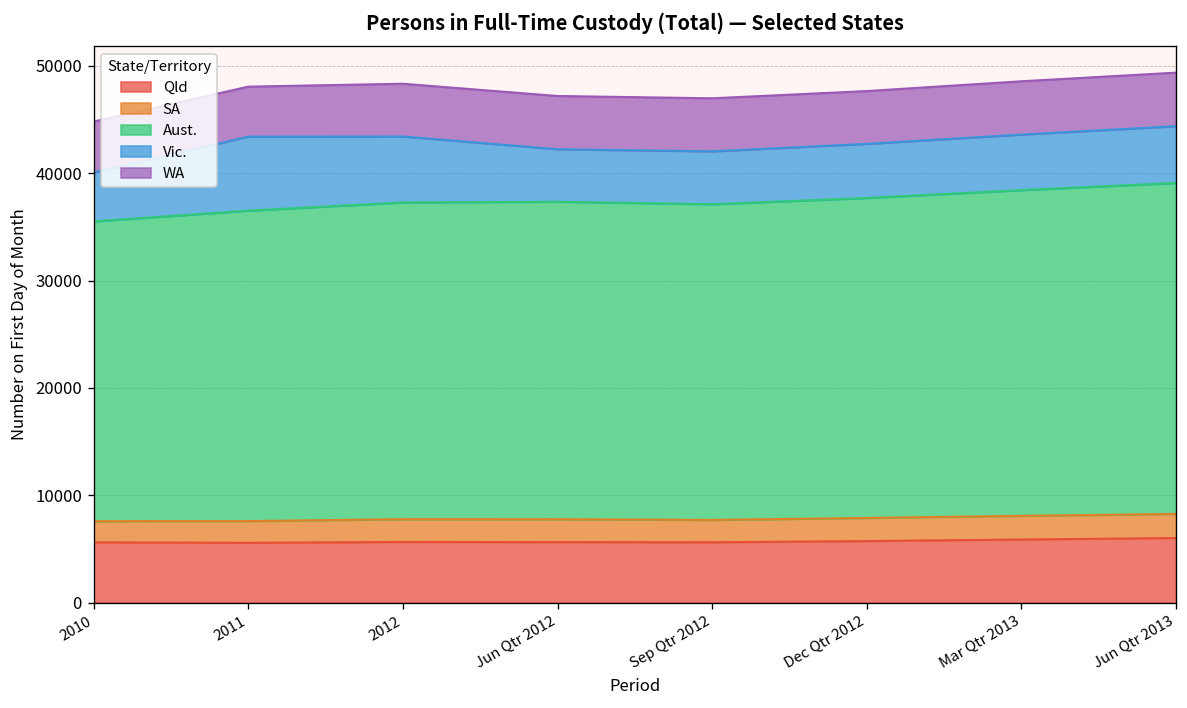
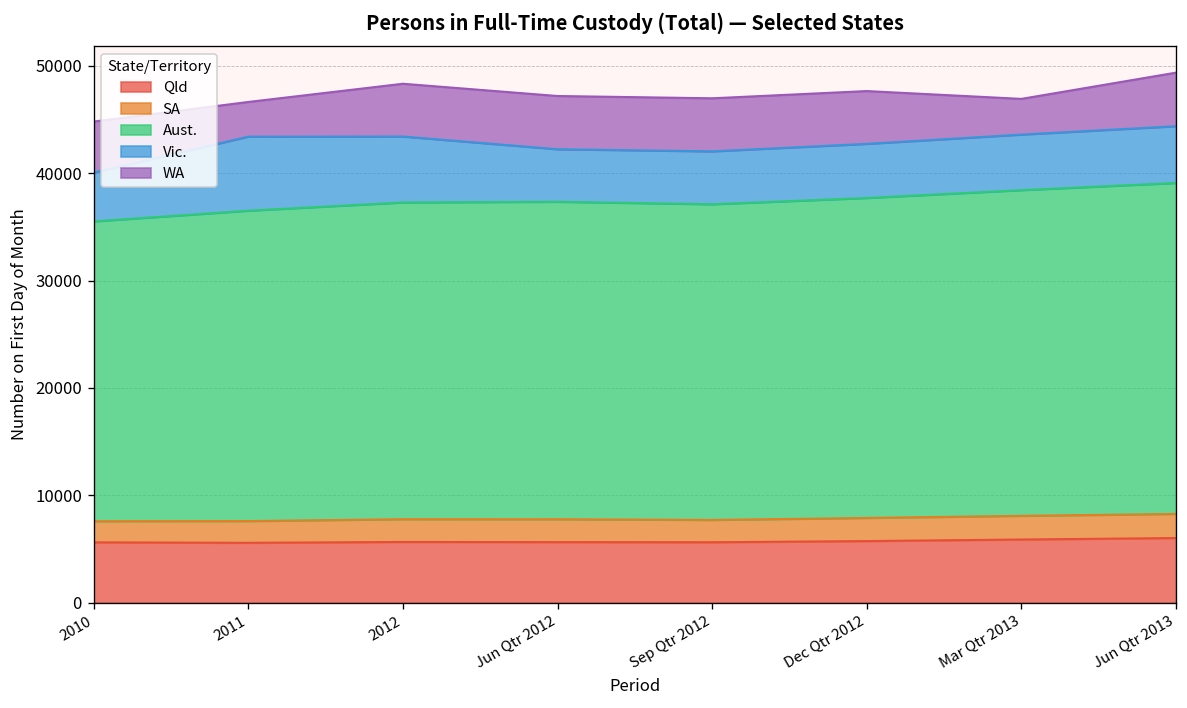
WA, 2011: 5000 -> 3000
WA, Mar Qtr 2013: 5000 -> 3000
